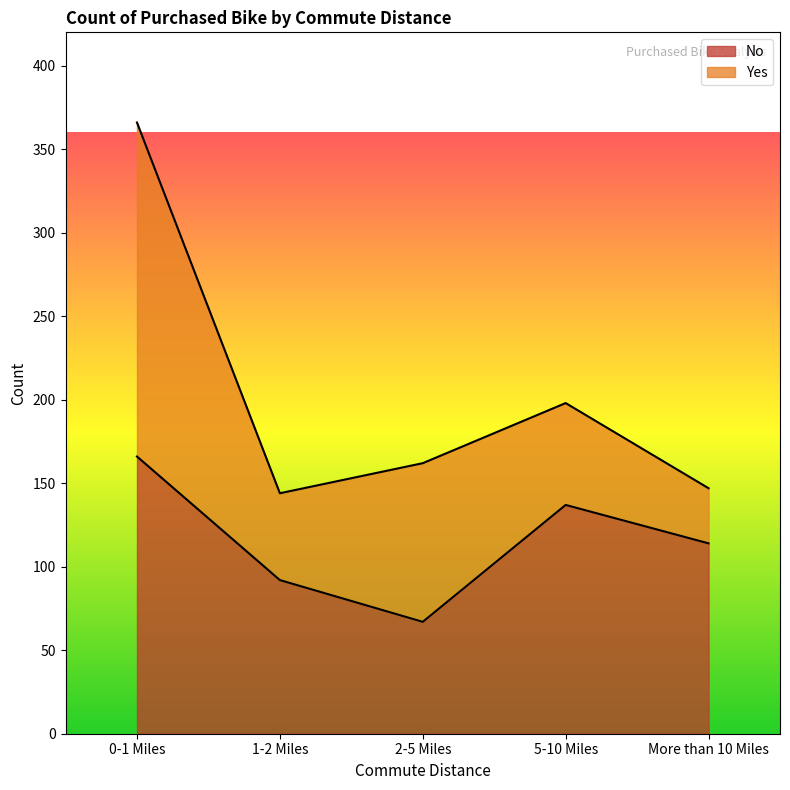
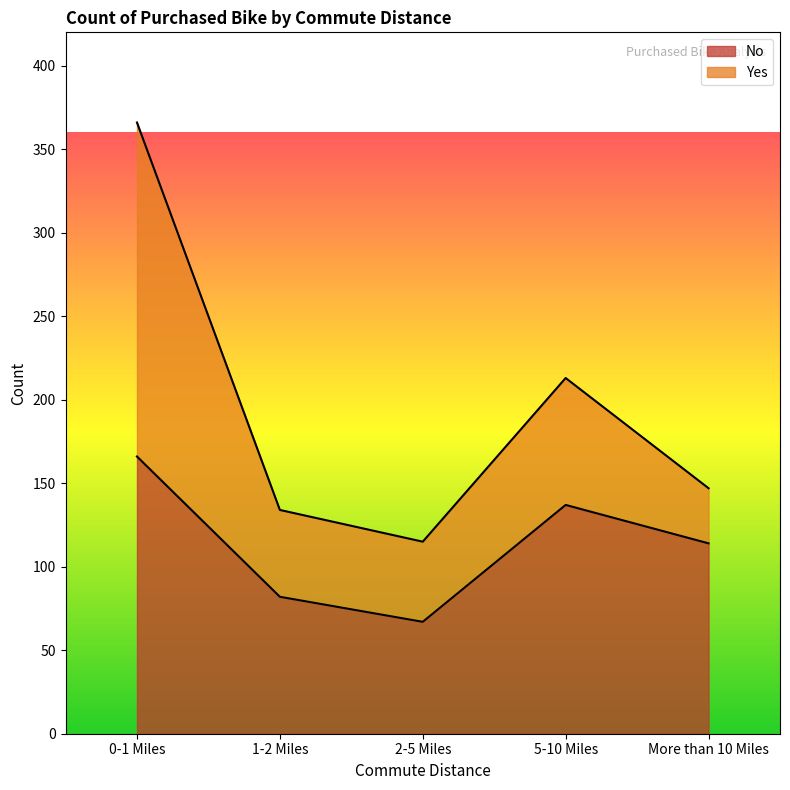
No, 1-2 Miles: 92 -> 82
Yes, 2-5 Miles: 95 -> 48
Yes, 5-10 Miles: 61 -> 76
